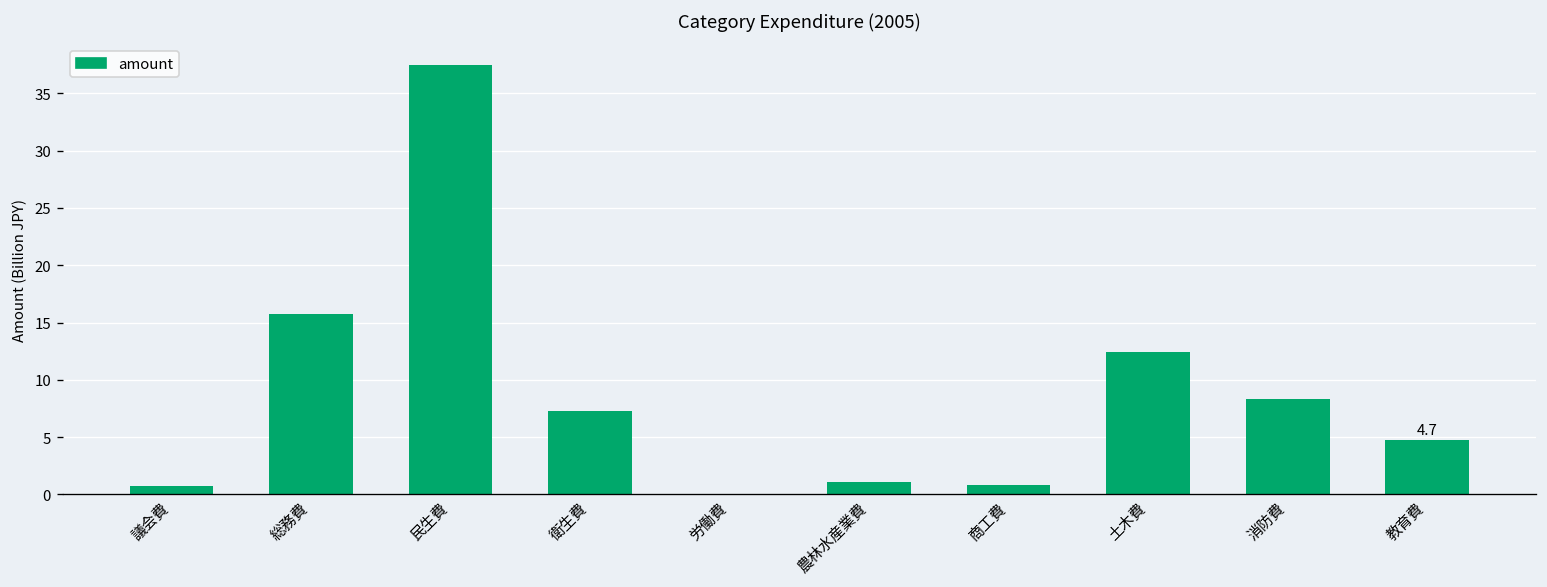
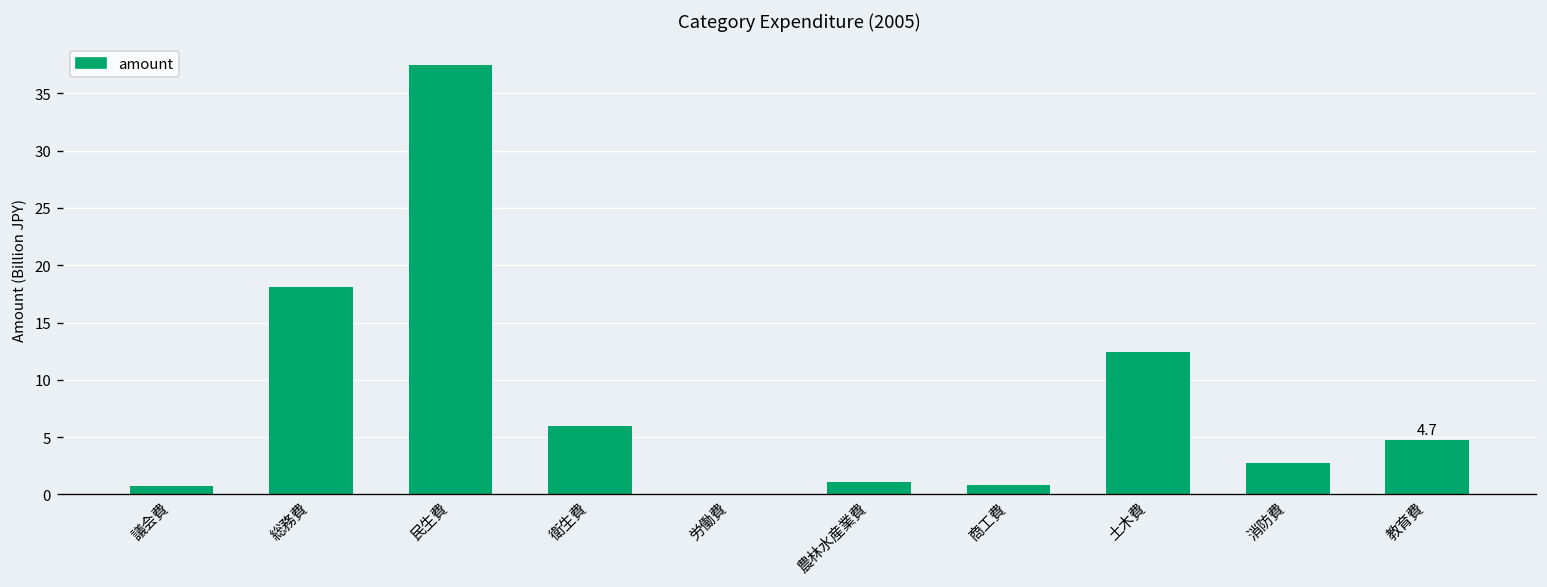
総務費: 16 -> 18
衛生費: 7 -> 6
消防費: 8 -> 3
